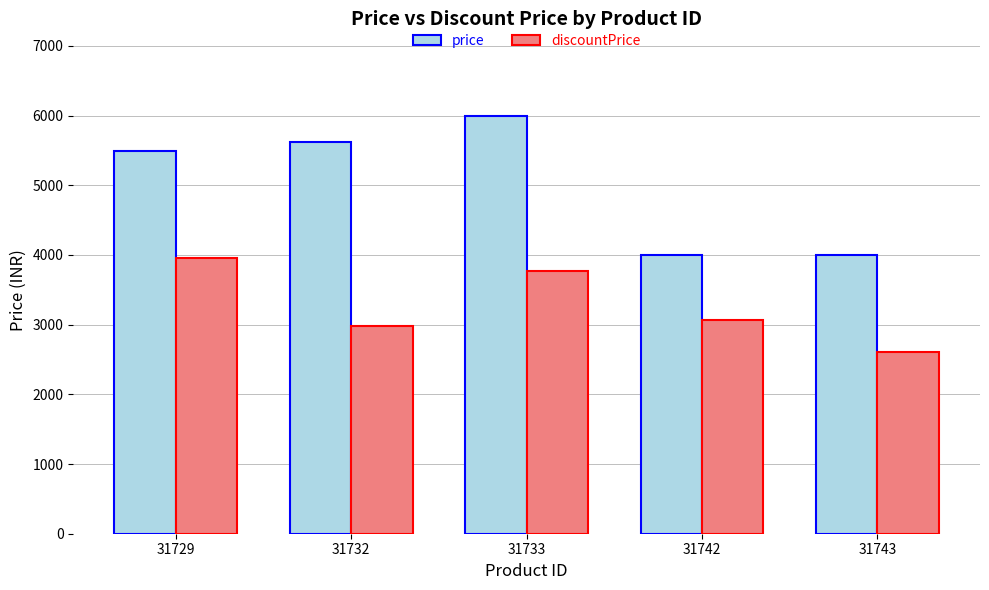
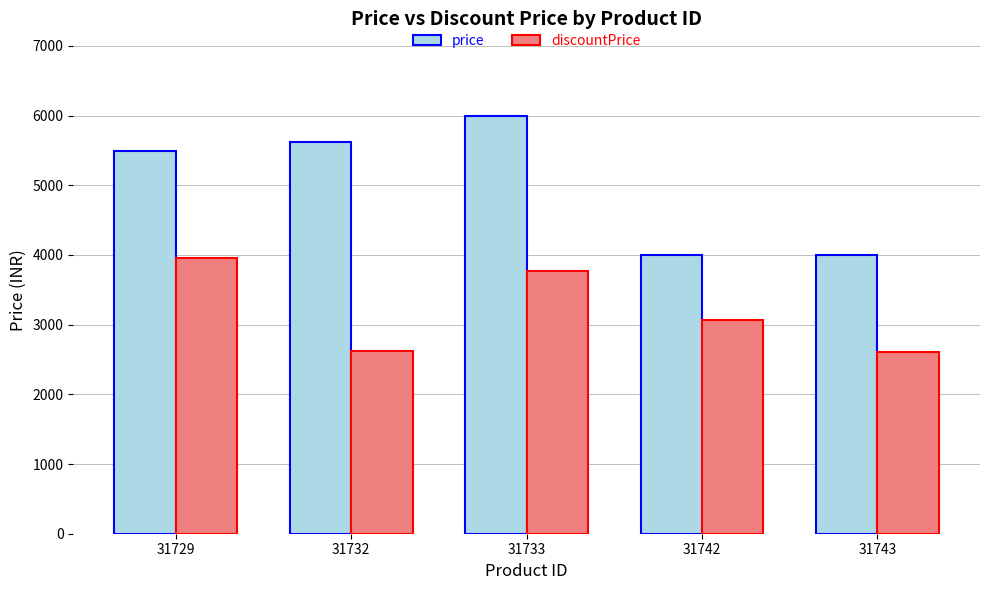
discountPrice, 31732: 3000 -> 2600
